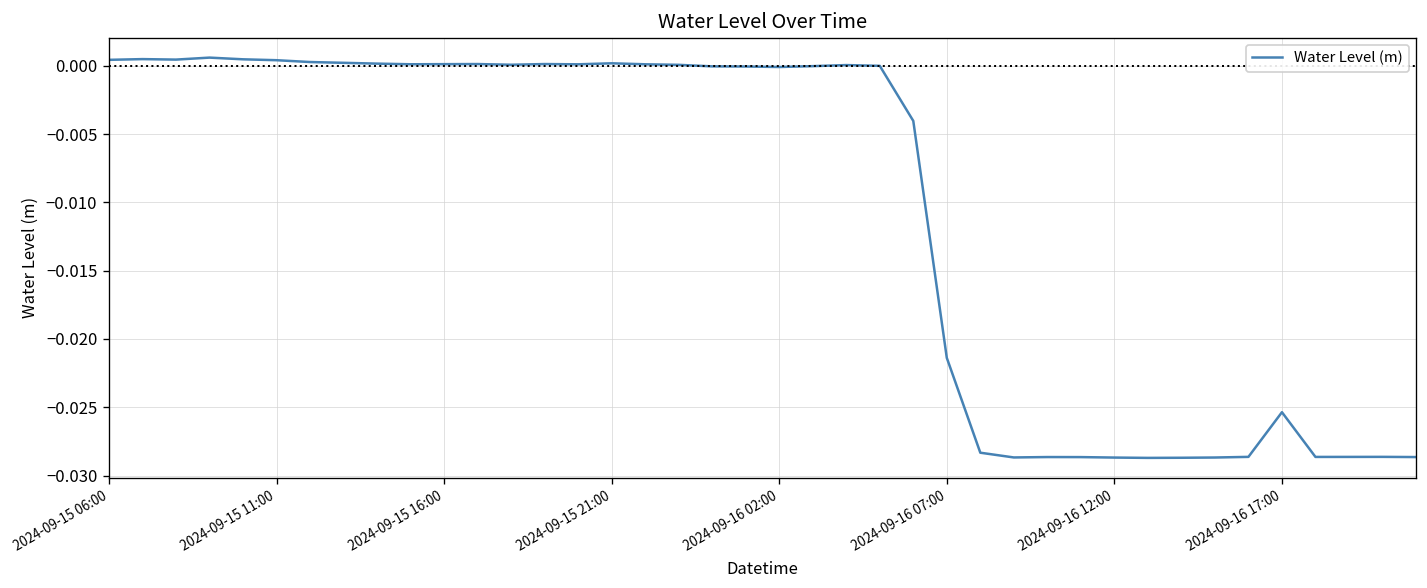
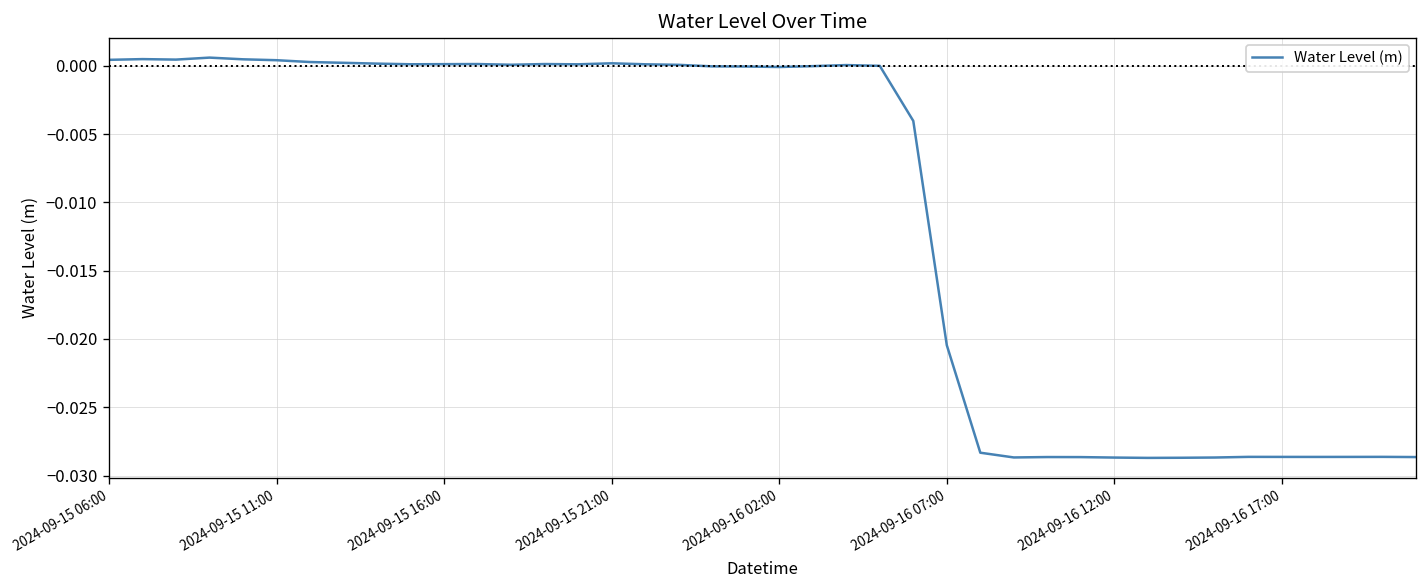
2024-09-16 07:00: -0.0214 -> -0.0205
2024-09-16 17:00: -0.0254 -> -0.0286
